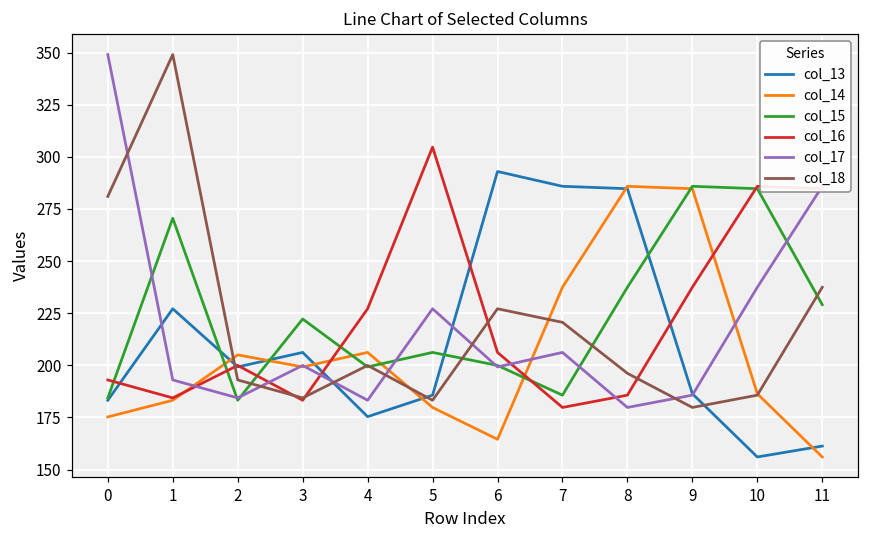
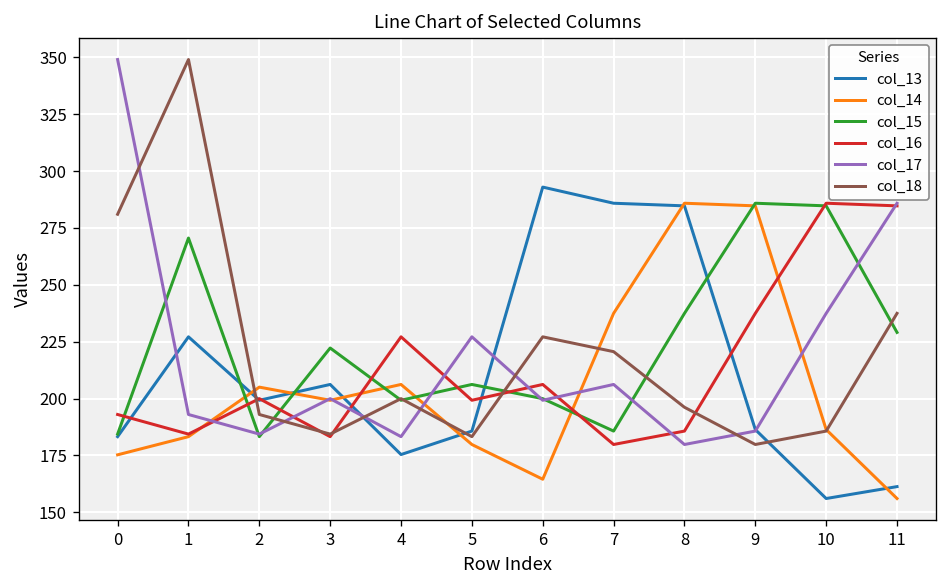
col_16, 5: 305 -> 199
